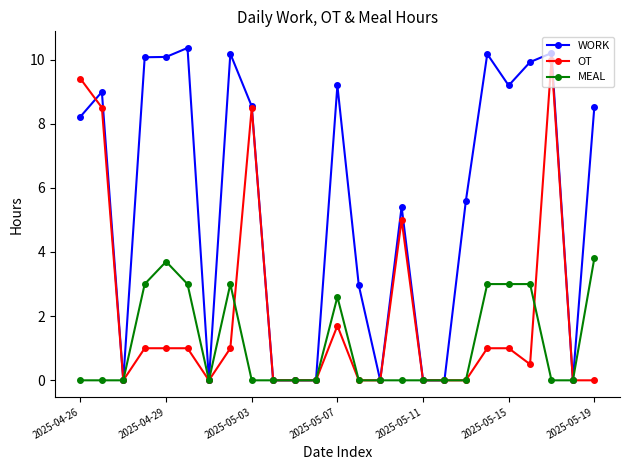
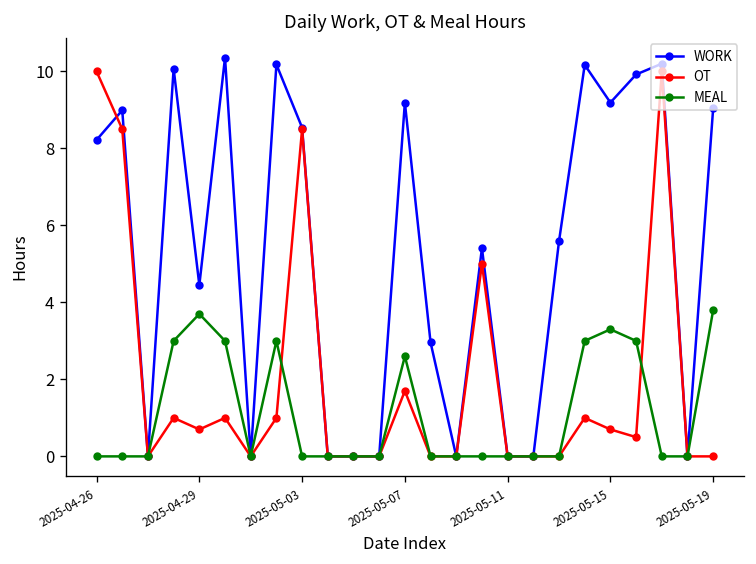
OT, 2025-04-26: 9.4 -> 10.0
WORK, 2025-04-29: 10.1 -> 4.5
OT, 2025-04-29: 1.0 -> 0.7
OT, 2025-05-15: 1.0 -> 0.7
MEAL, 2025-05-15: 3.0 -> 3.3
WORK, 2025-05-19: 8.5 -> 9.0
